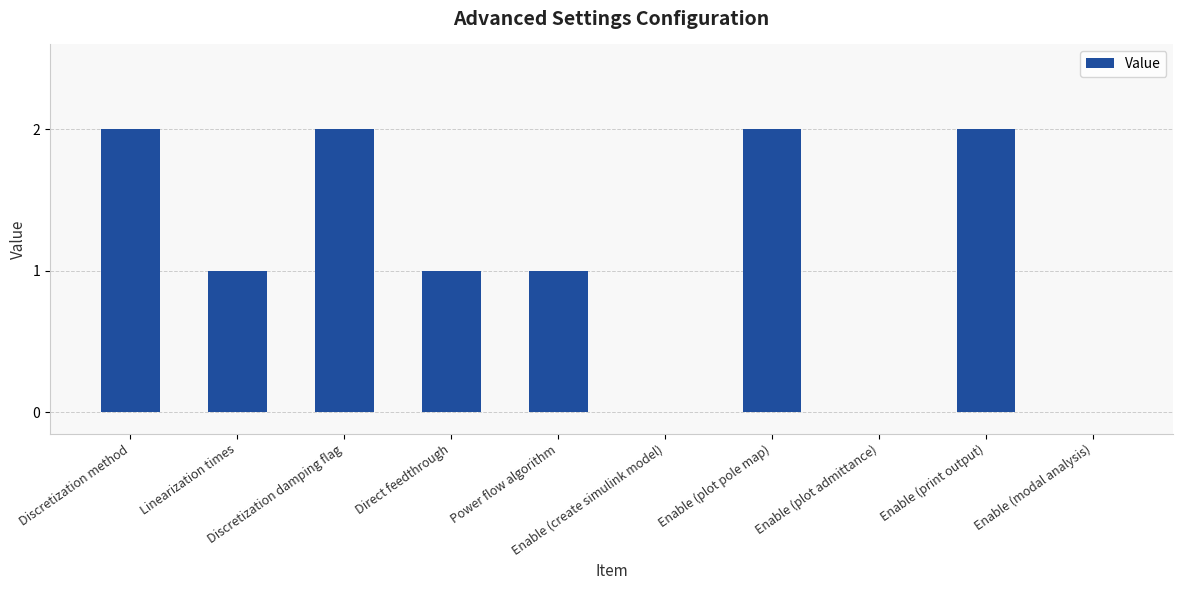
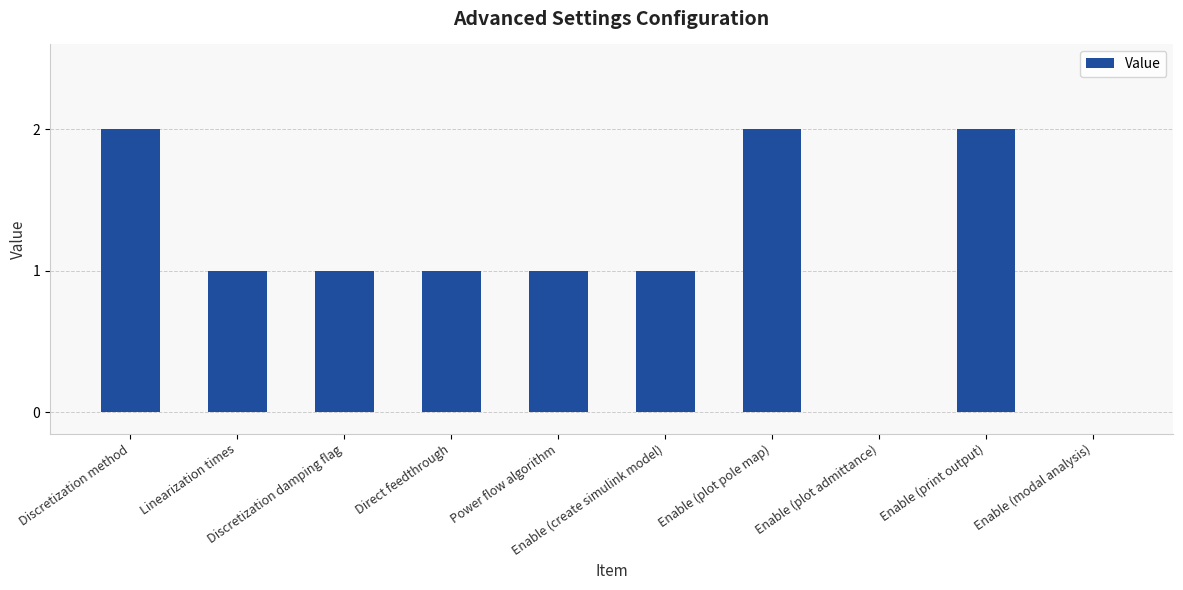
Discretization damping flag: 2 -> 1
Enable (create simulink model): 0 -> 1
